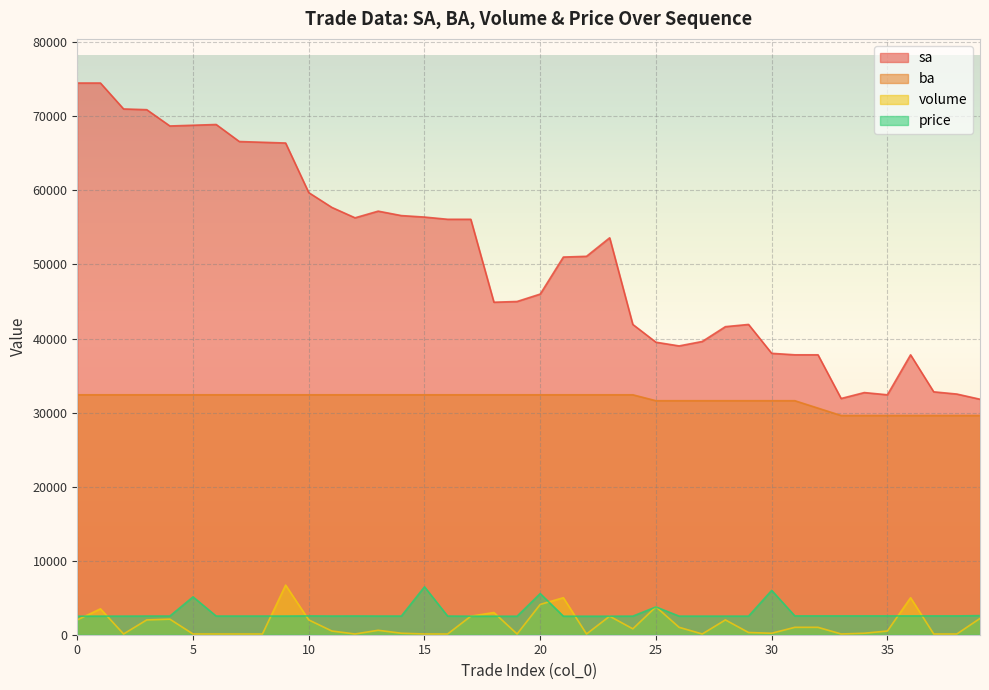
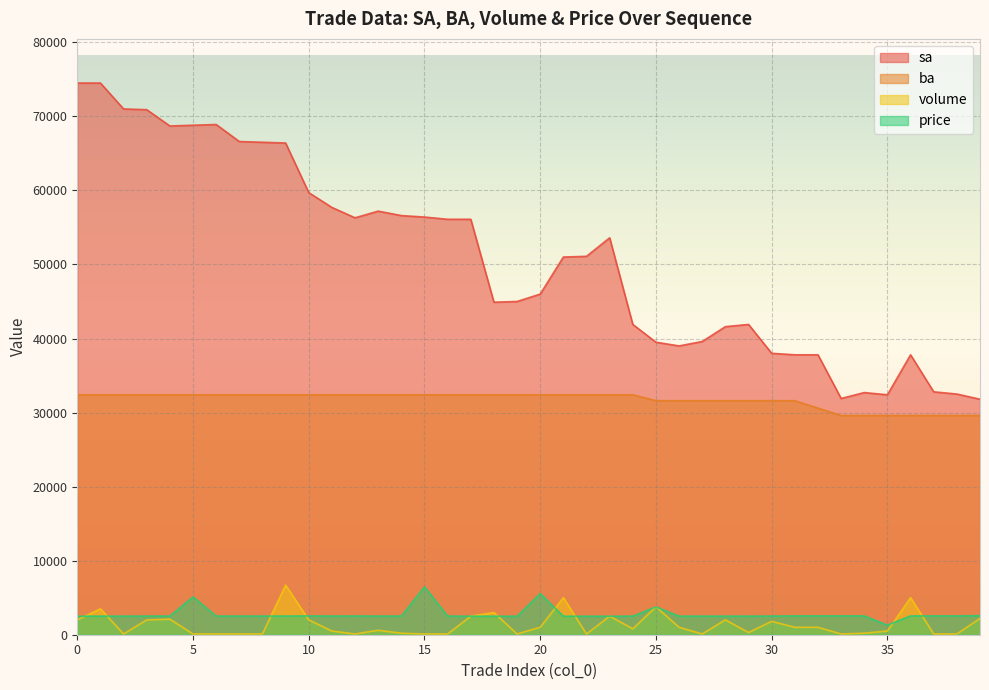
volume, 20: 4000 -> 1000
volume, 30: 0 -> 2000
price, 30: 6000 -> 3000
price, 35: 3000 -> 1000
